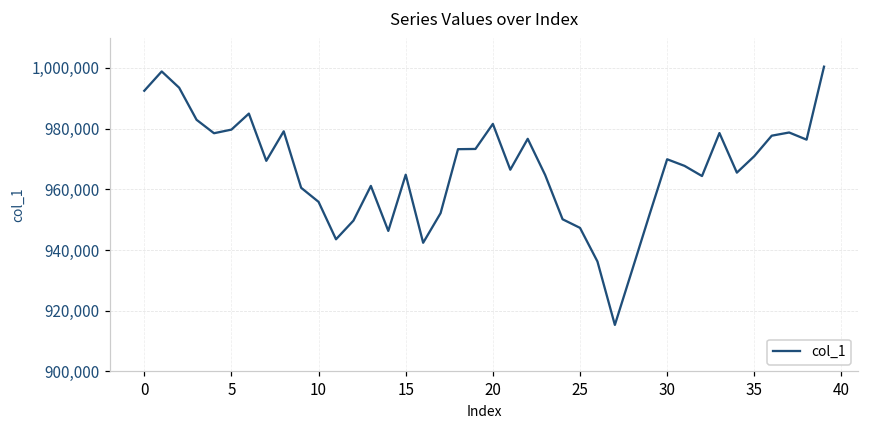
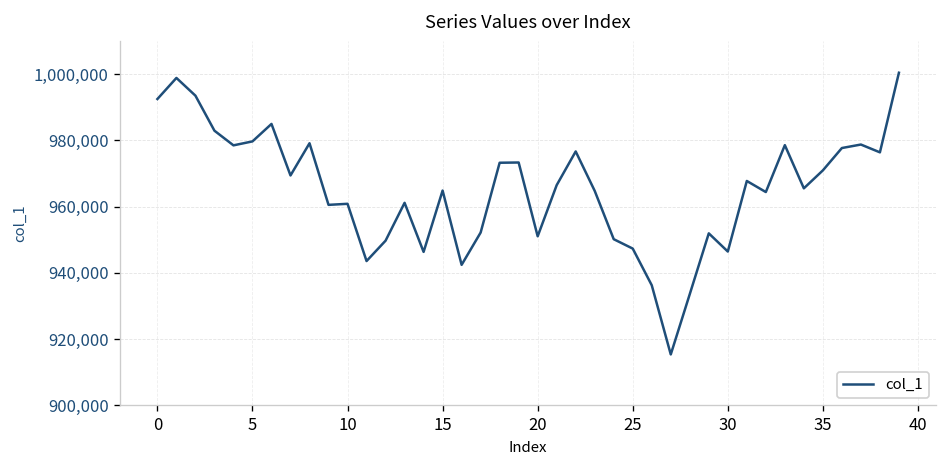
10: 956,000 -> 961,000
20: 982,000 -> 951,000
30: 970,000 -> 946,000
